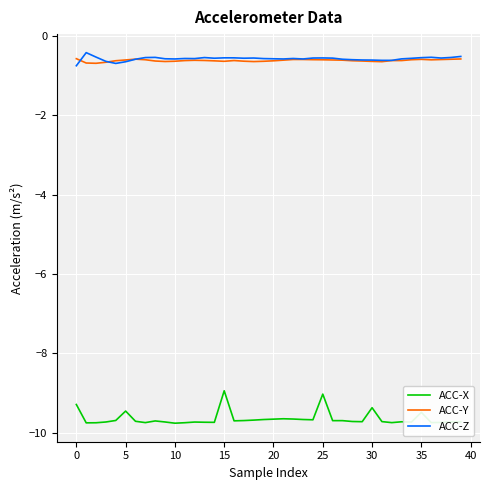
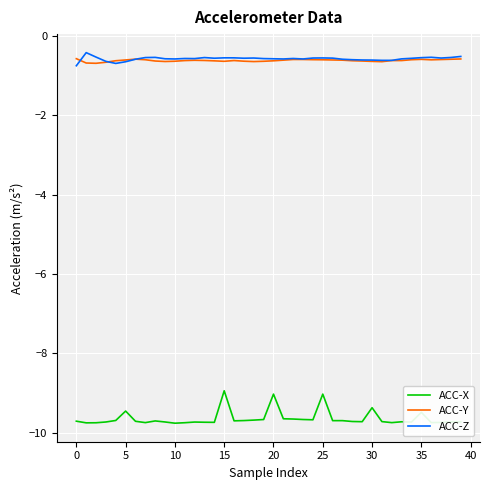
ACC-X, 0: -9.3 -> -9.7
ACC-X, 20: -9.7 -> -9.0
